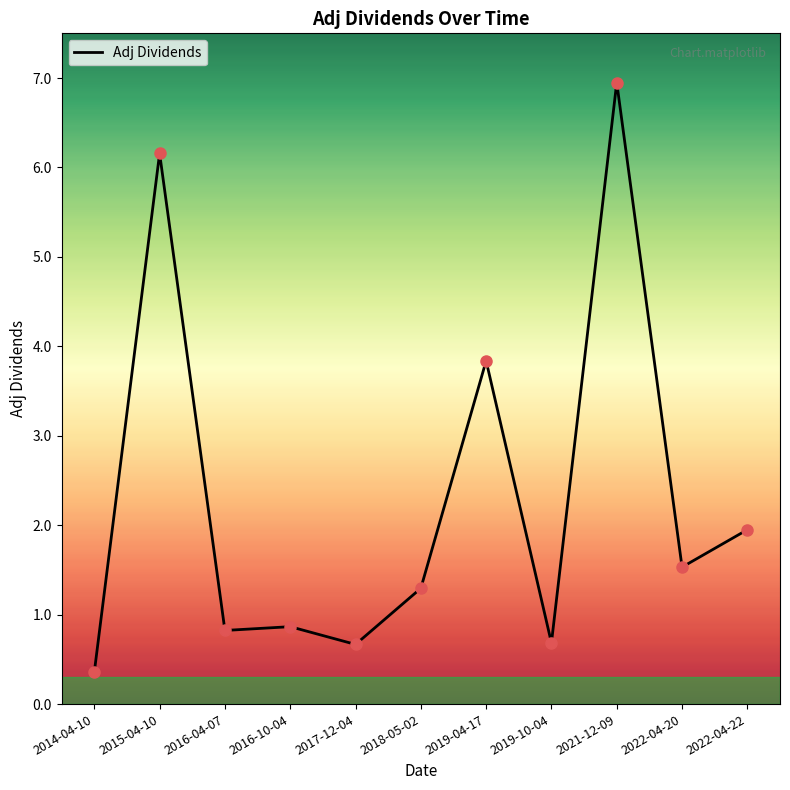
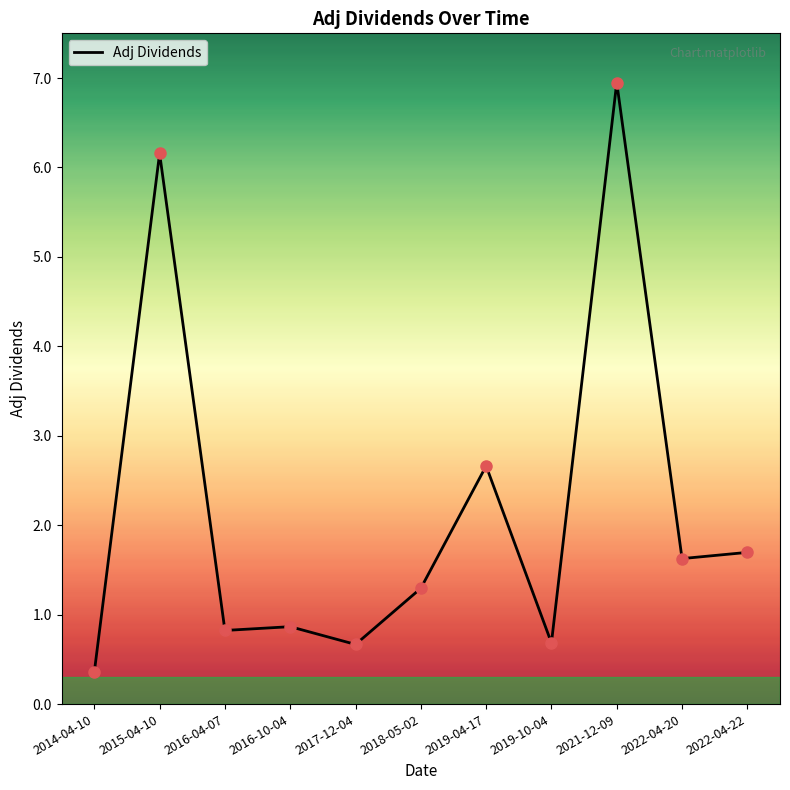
2019-04-17: 3.8 -> 2.7
2022-04-20: 1.5 -> 1.6
2022-04-22: 1.9 -> 1.7
